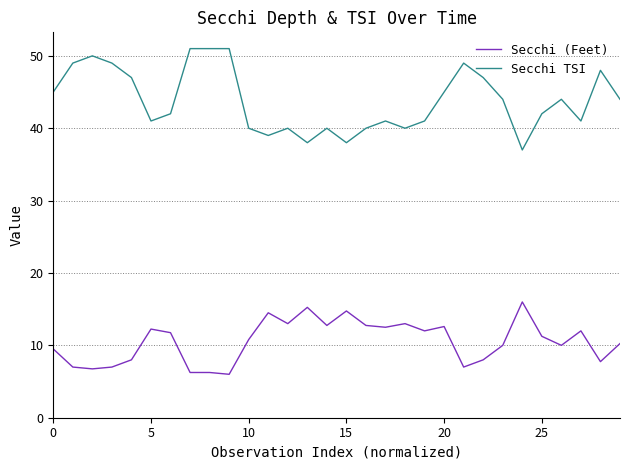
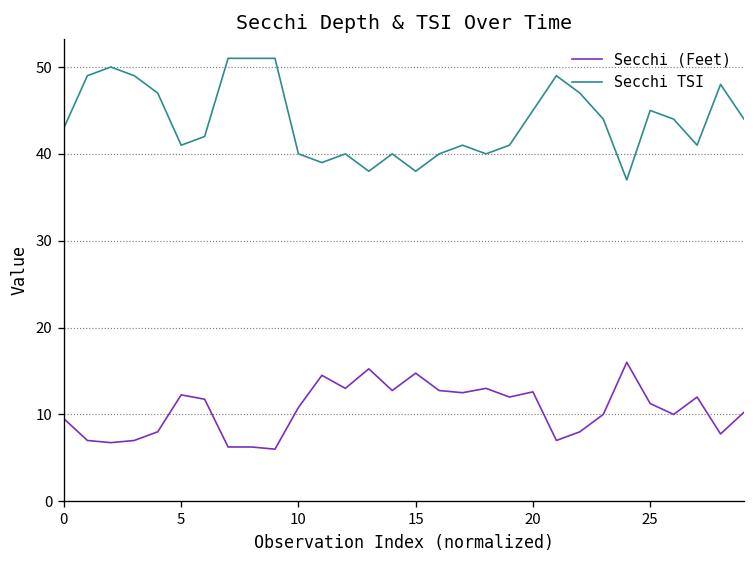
Secchi TSI, 0: 45 -> 43
Secchi TSI, 25: 42 -> 45
